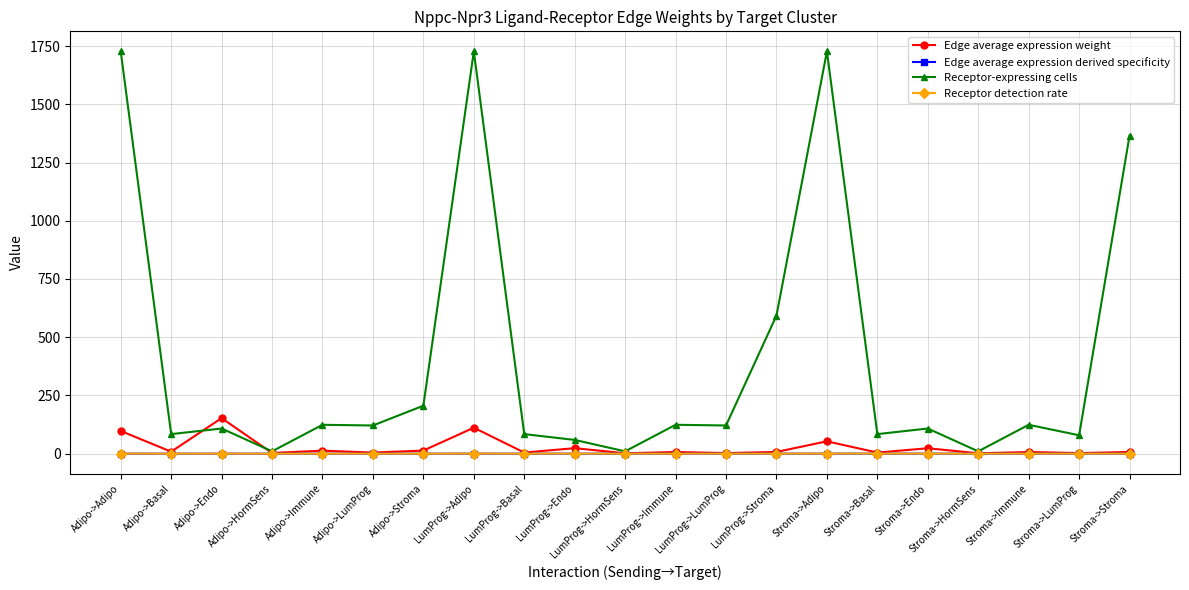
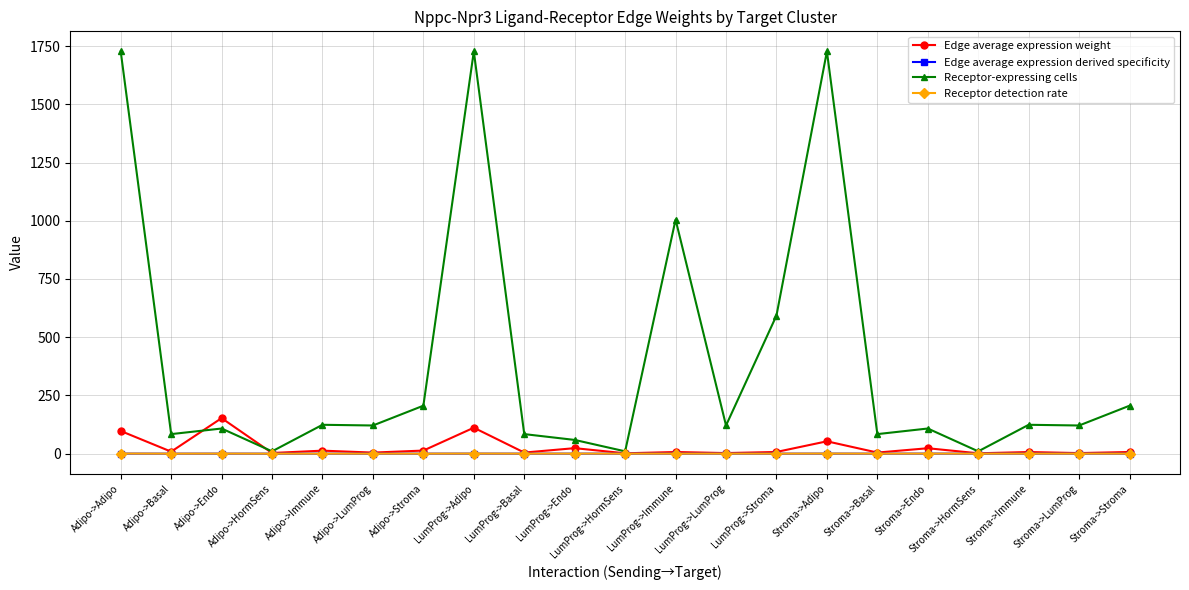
Receptor-expressing cells, LumProg->Immune: 120 -> 1010
Receptor-expressing cells, Stroma->LumProg: 80 -> 120
Receptor-expressing cells, Stroma->Stroma: 1370 -> 210
